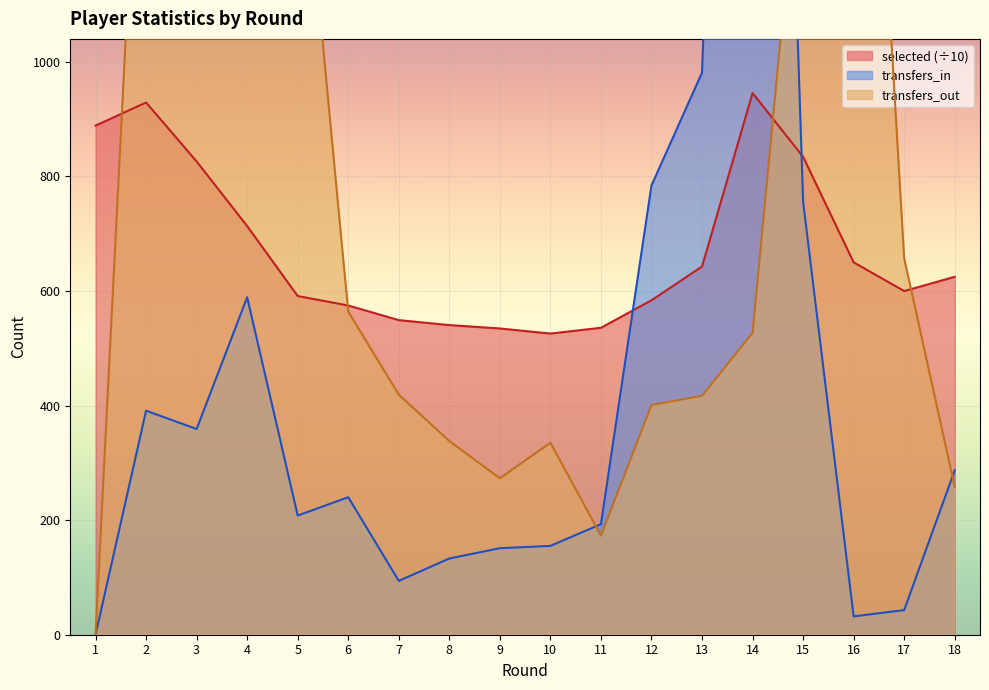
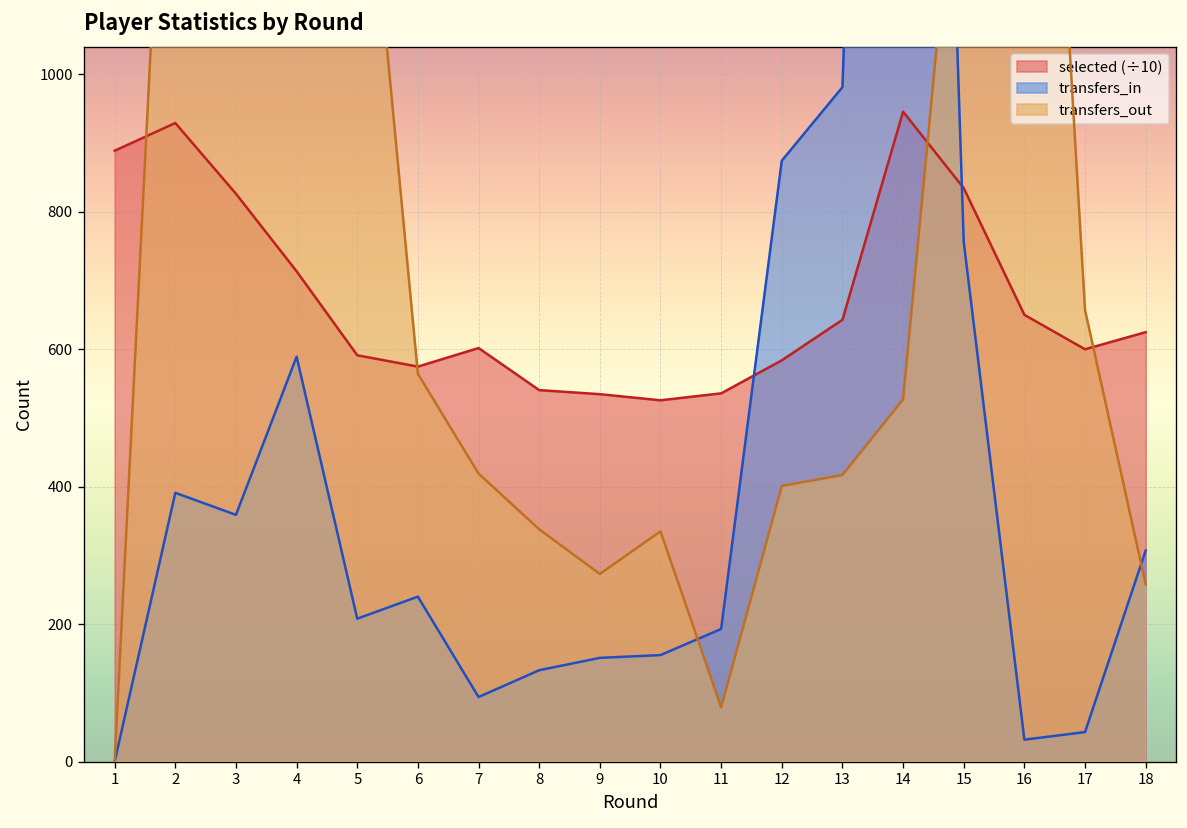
selected (÷10), 7: 550 -> 600
transfers_out, 11: 170 -> 80
transfers_in, 12: 780 -> 870
transfers_in, 18: 290 -> 310
